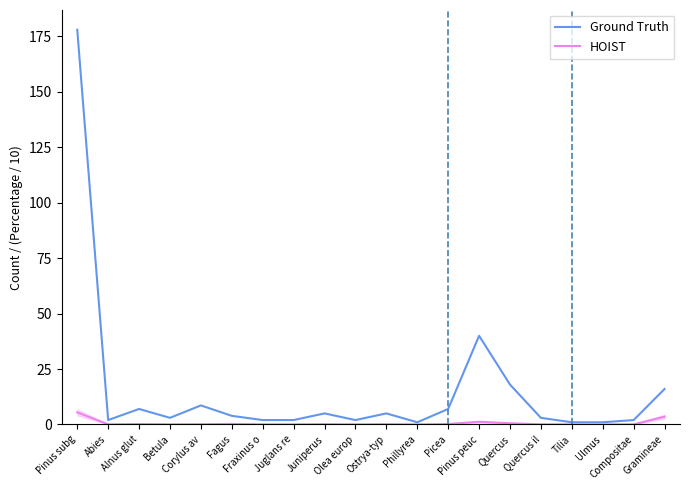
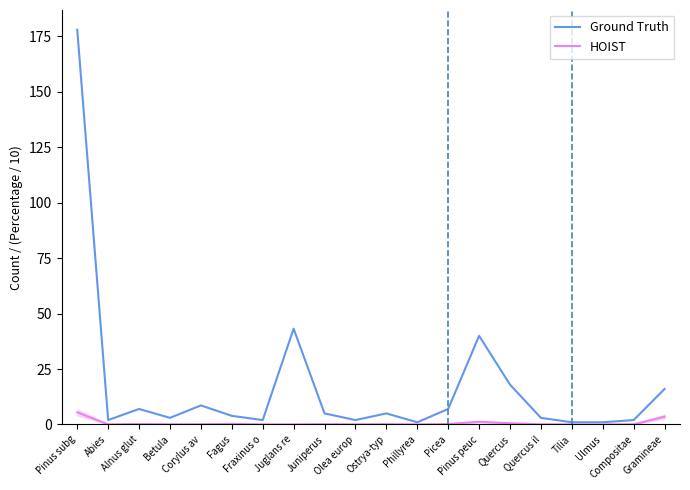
Ground Truth, Juglans re: 2 -> 43
